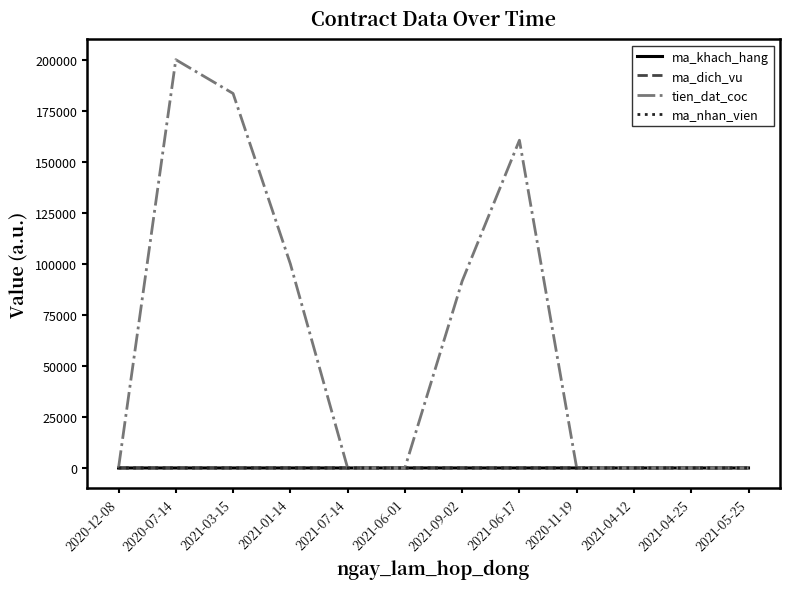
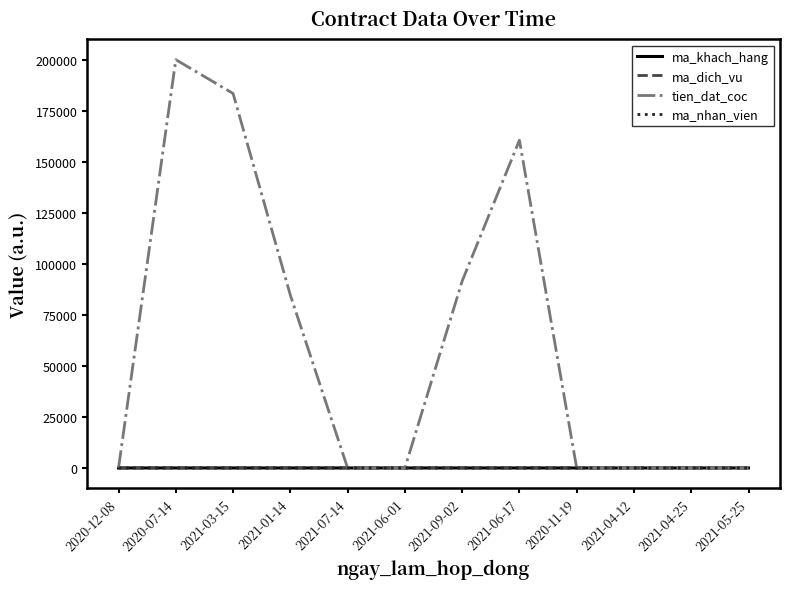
tien_dat_coc, 2021-01-14: 100000 -> 85000
